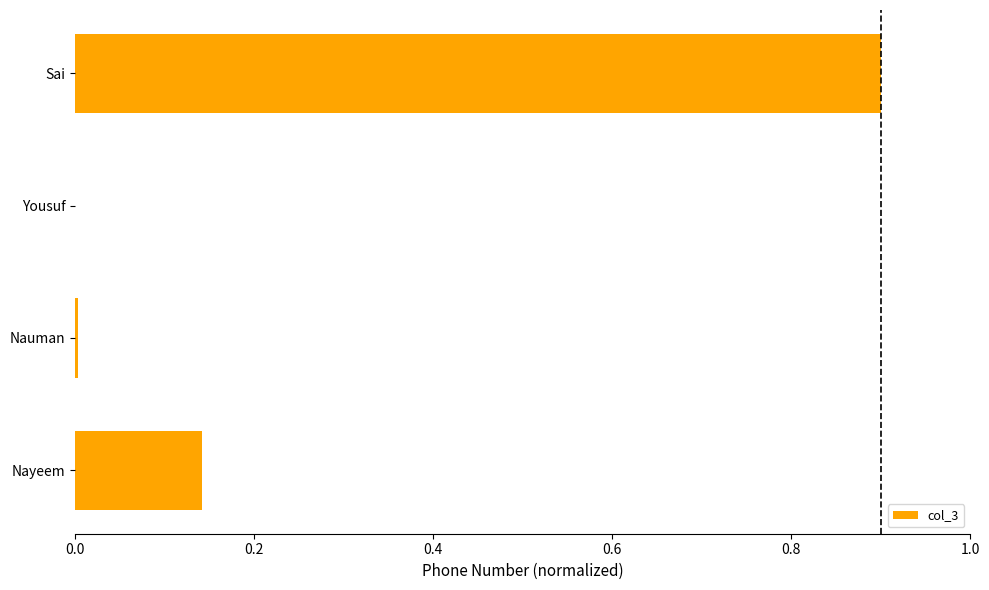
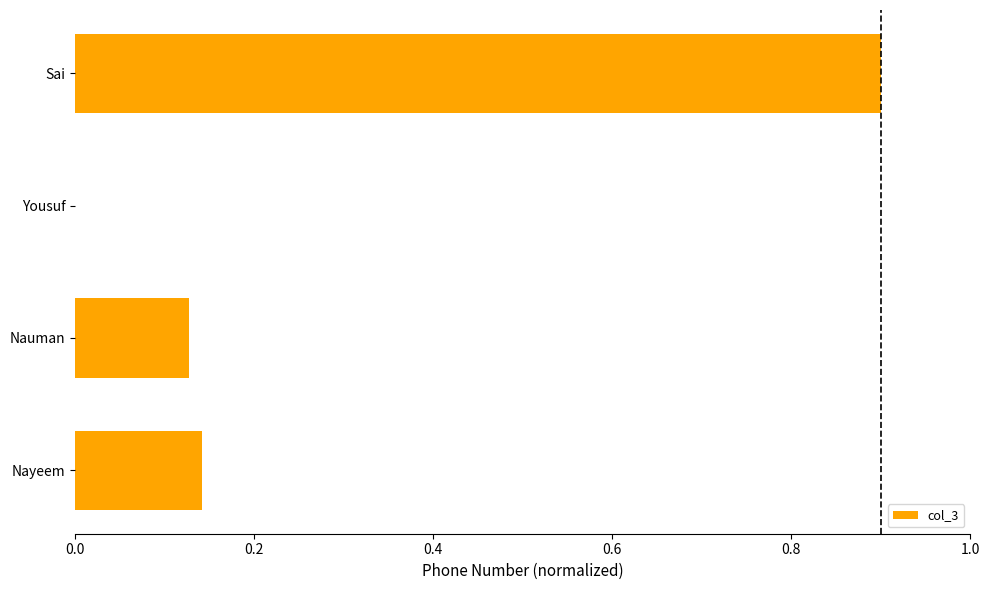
Nauman: 0.00 -> 0.13
